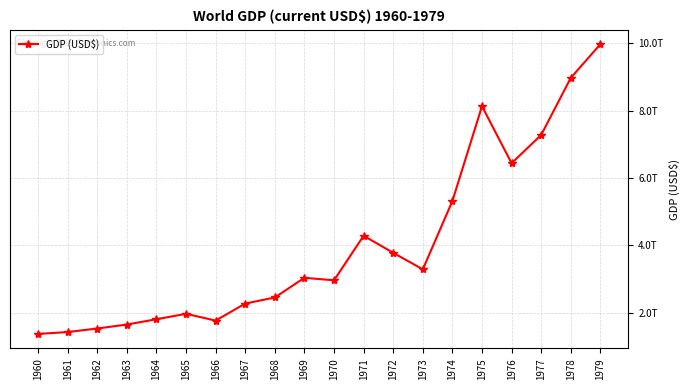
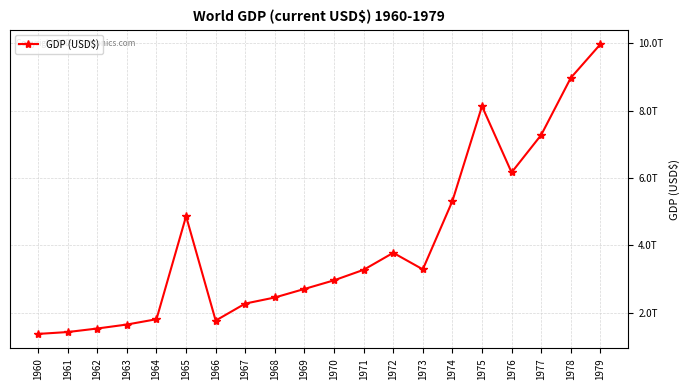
1965: 2.0T -> 4.9T
1969: 3.0T -> 2.7T
1971: 4.3T -> 3.3T
1976: 6.4T -> 6.2T
